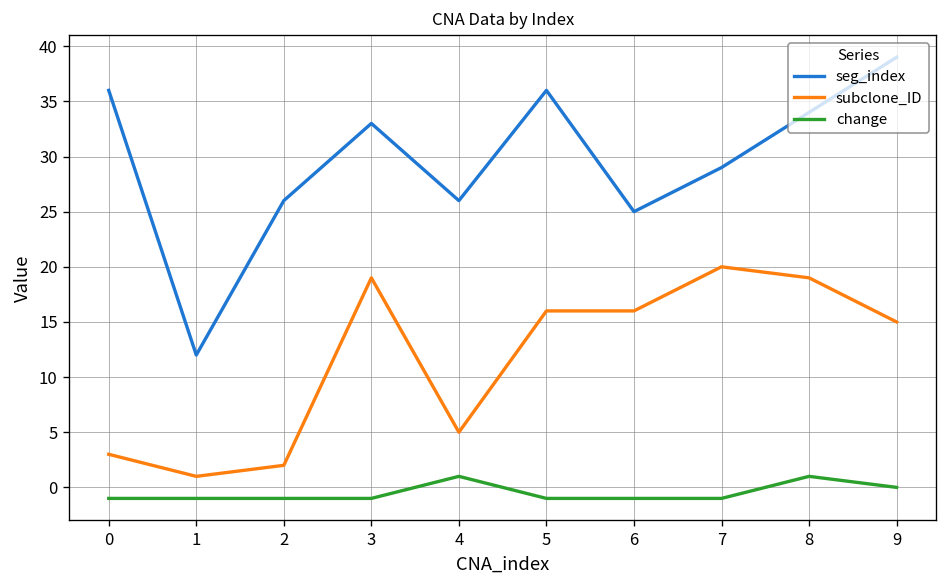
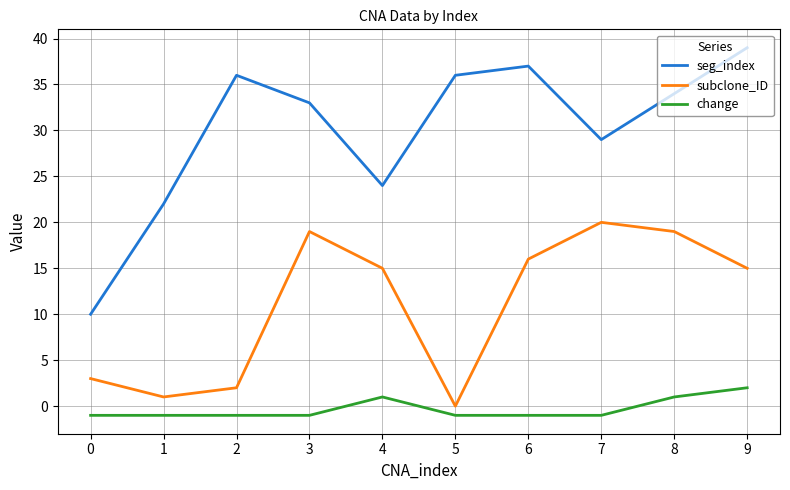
seg_index, 0: 36 -> 10
seg_index, 1: 12 -> 22
seg_index, 2: 26 -> 36
seg_index, 4: 26 -> 24
subclone_ID, 4: 5 -> 15
subclone_ID, 5: 16 -> 0
seg_index, 6: 25 -> 37
change, 9: 0 -> 2
